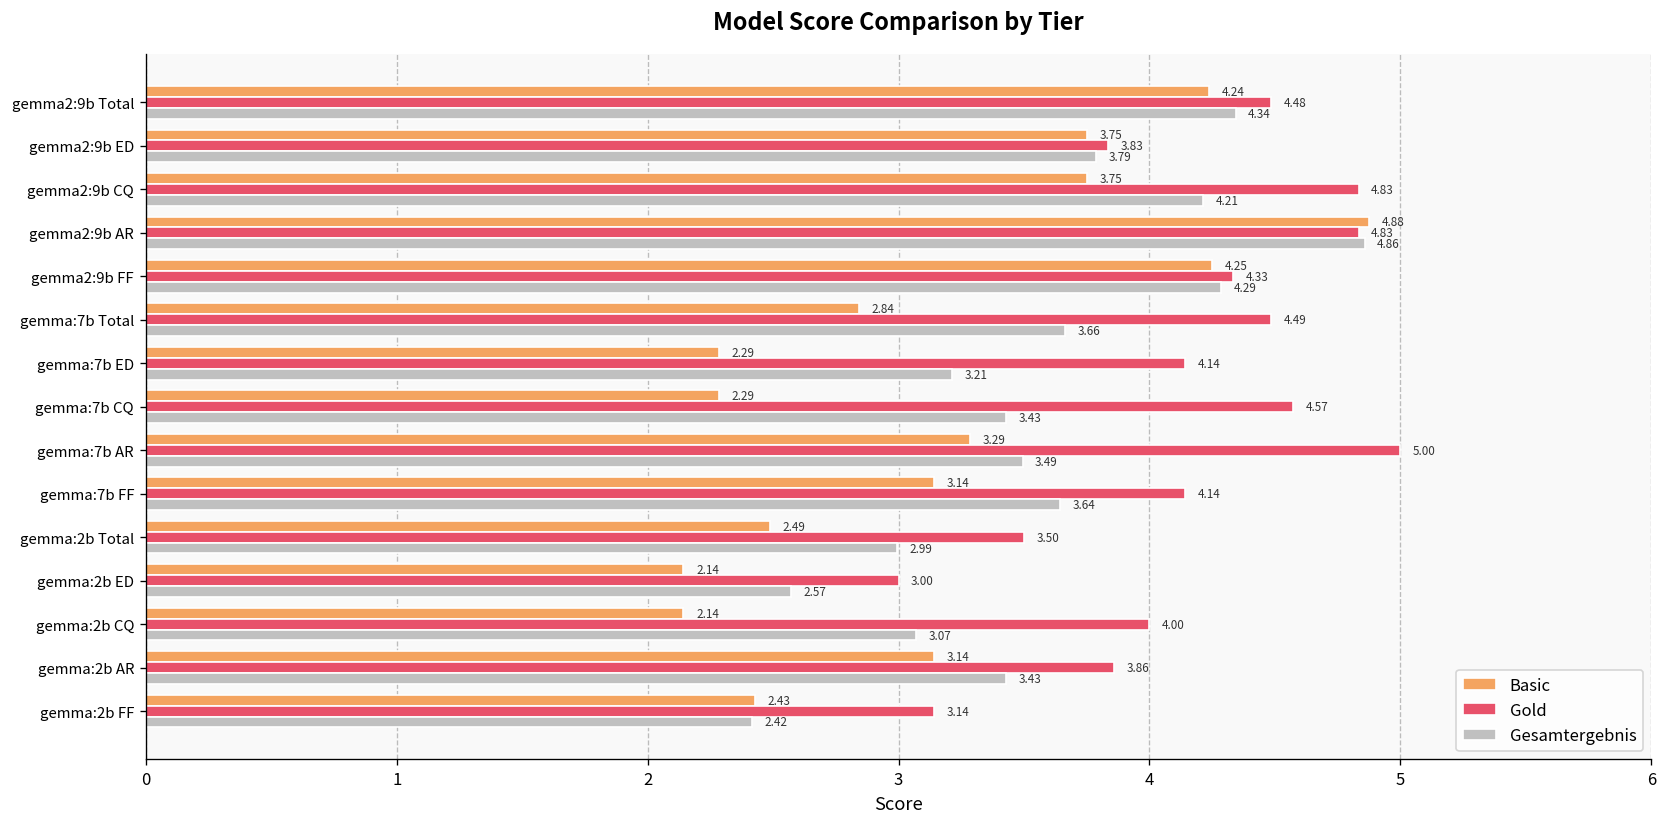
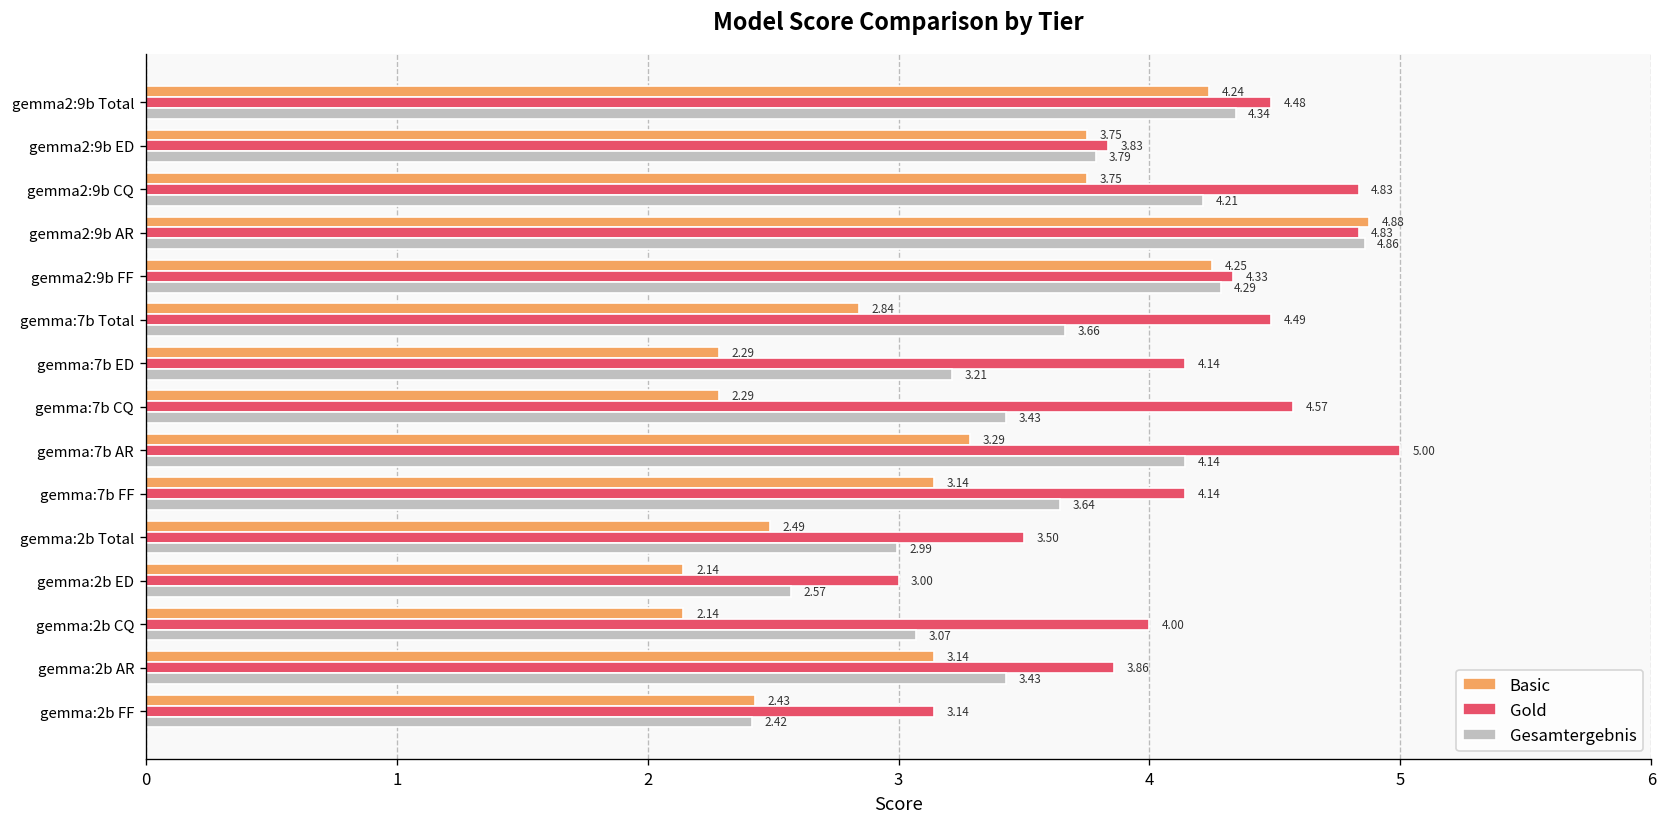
Gesamtergebnis, gemma:7b AR: 3.49 -> 4.14
